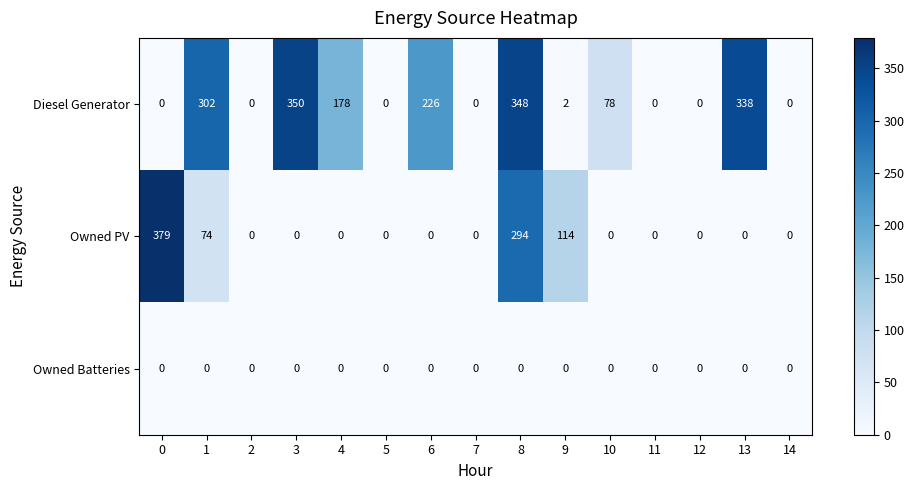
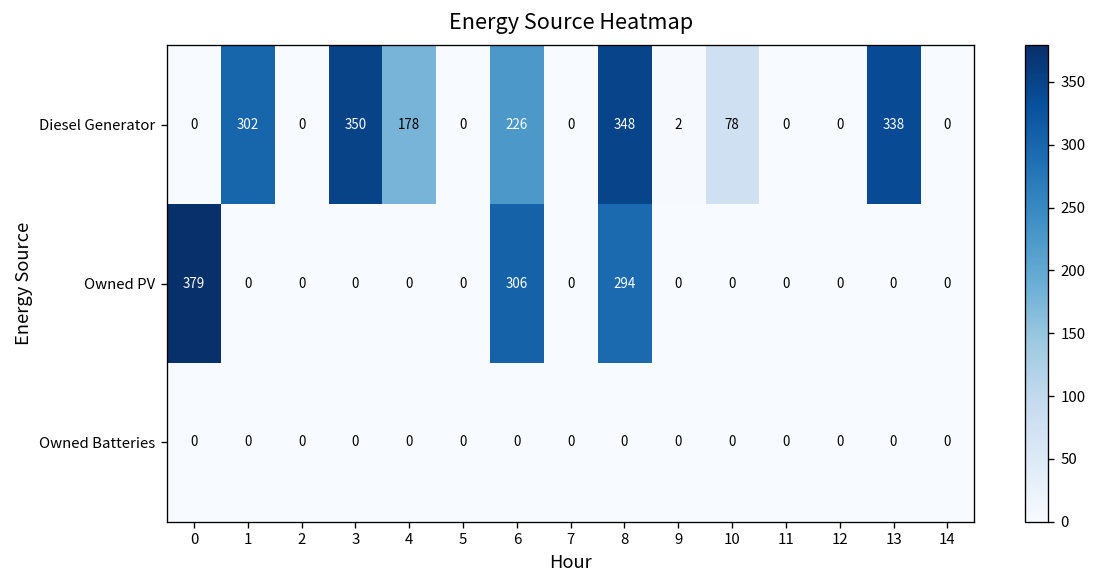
Owned PV, 1: 74 -> 0
Owned PV, 6: 0 -> 306
Owned PV, 9: 114 -> 0
